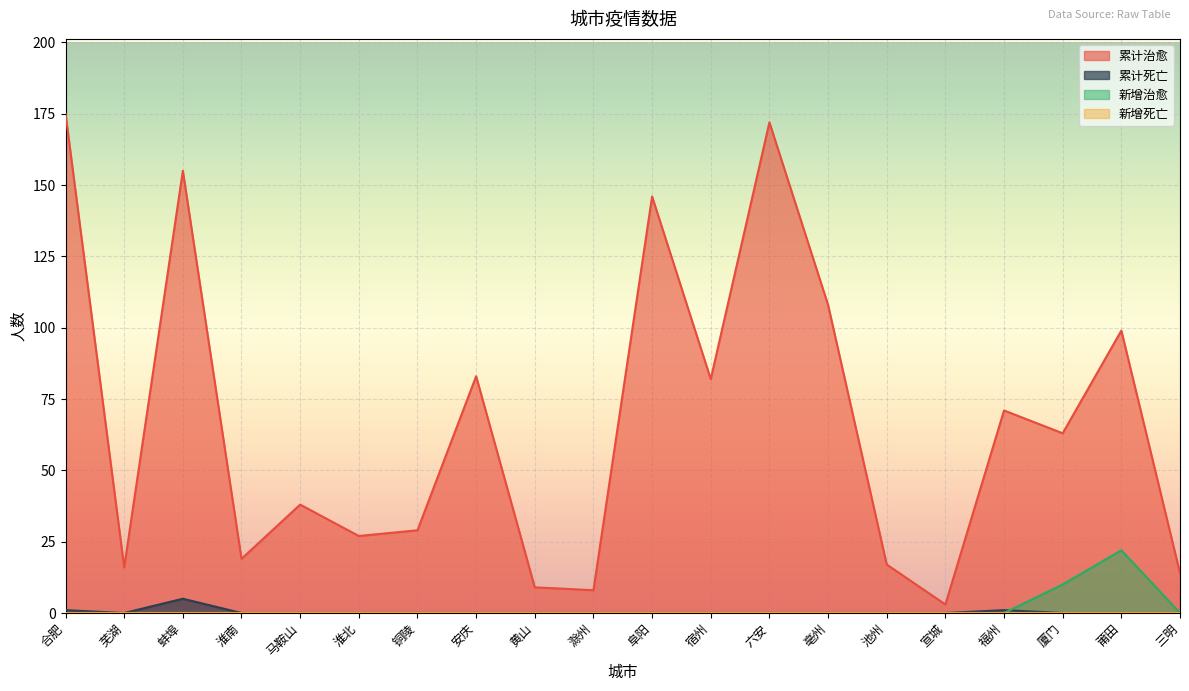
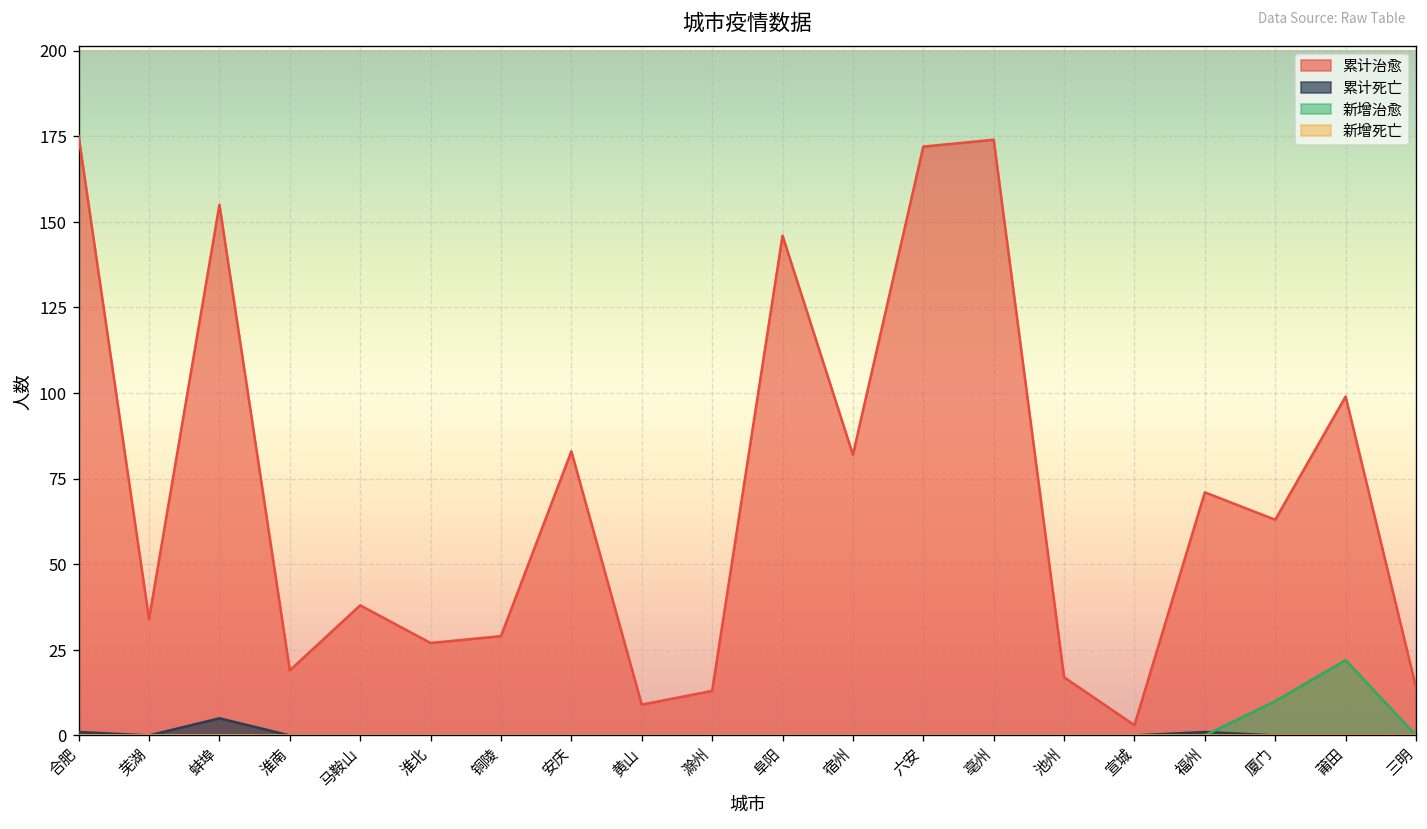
累计治愈, 芜湖: 16 -> 34
累计治愈, 滁州: 8 -> 13
累计治愈, 亳州: 108 -> 174
